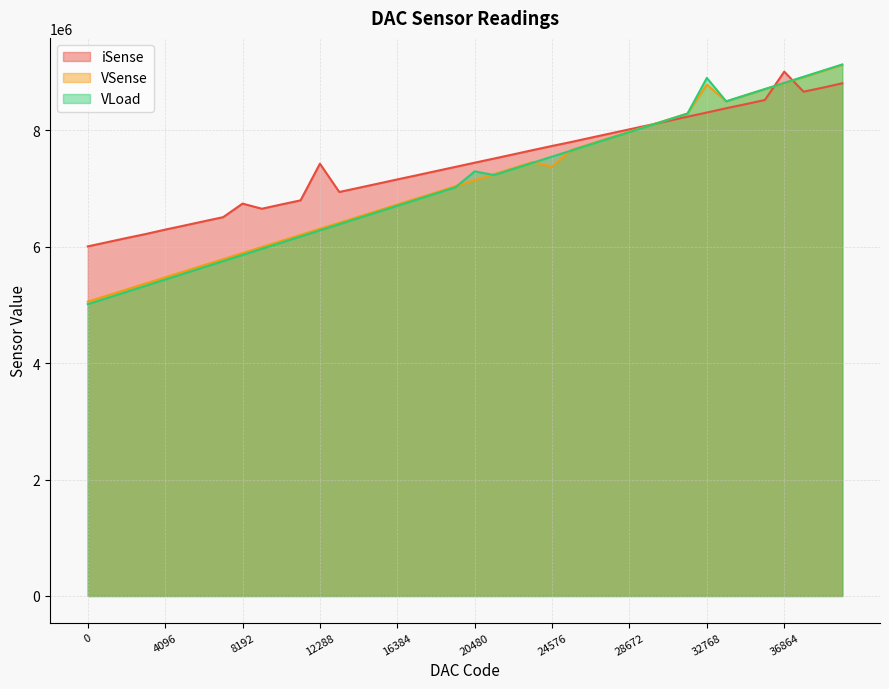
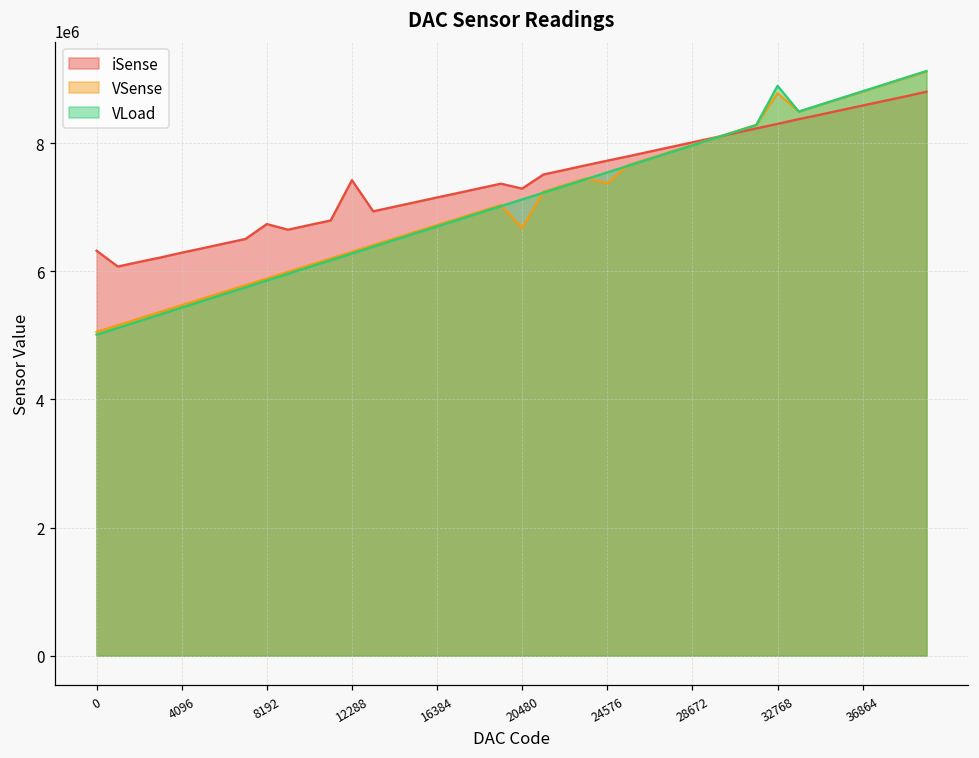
iSense, 0: 6000000 -> 6300000
iSense, 20480: 7400000 -> 7300000
VSense, 20480: 7100000 -> 6700000
VLoad, 20480: 7300000 -> 7100000
iSense, 36864: 9000000 -> 8600000
